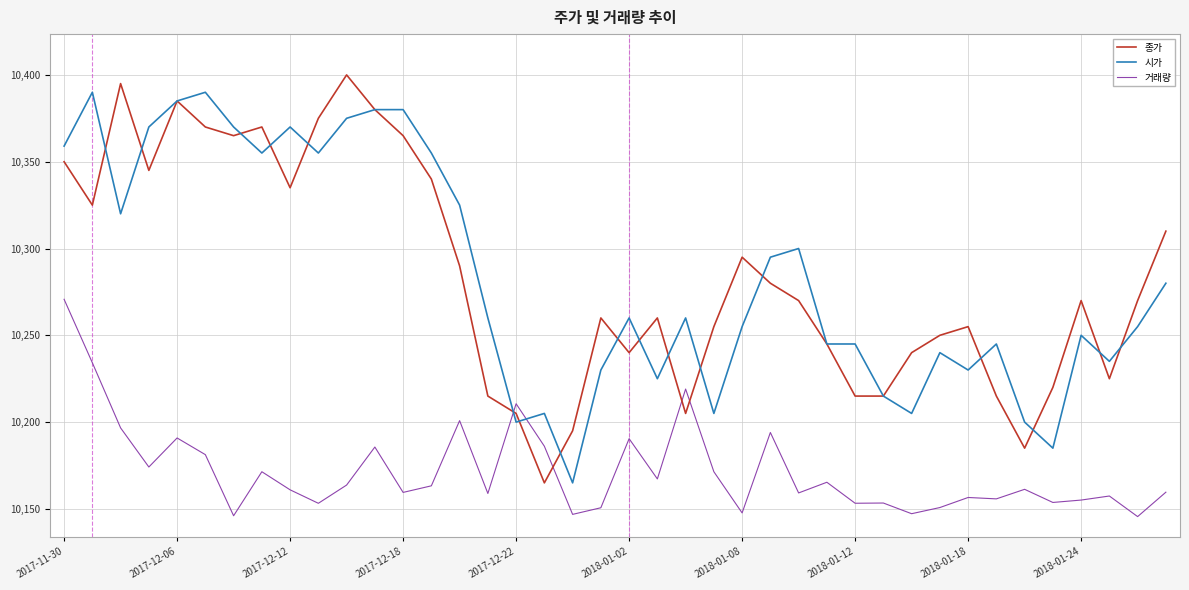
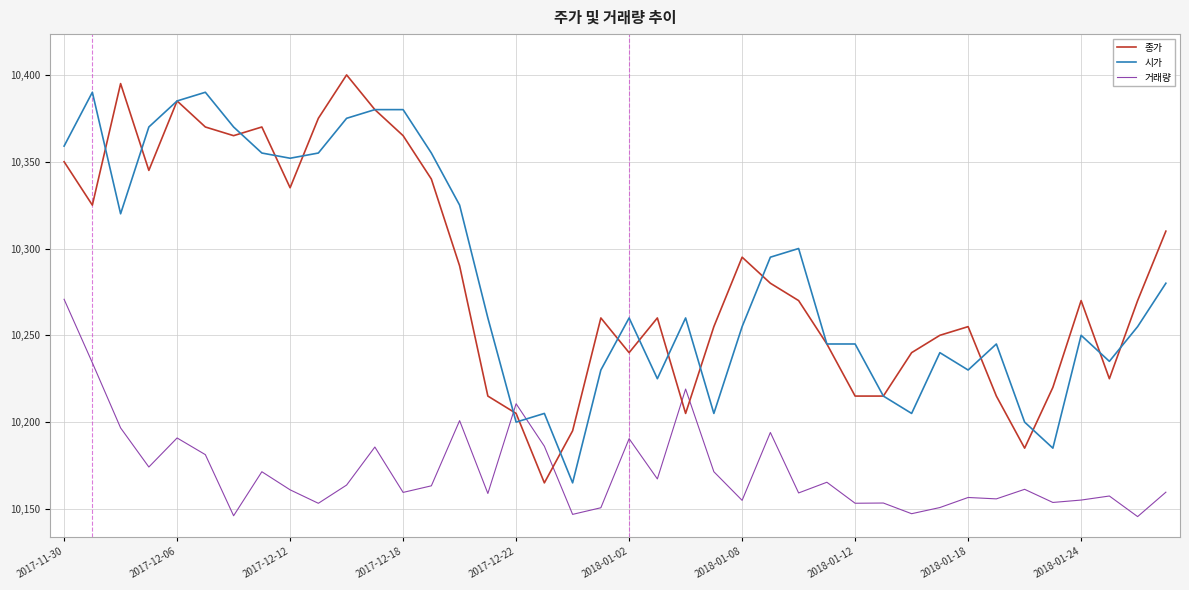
시가, 2017-12-12: 10,370 -> 10,352
거래량, 2018-01-08: 10,148 -> 10,155
